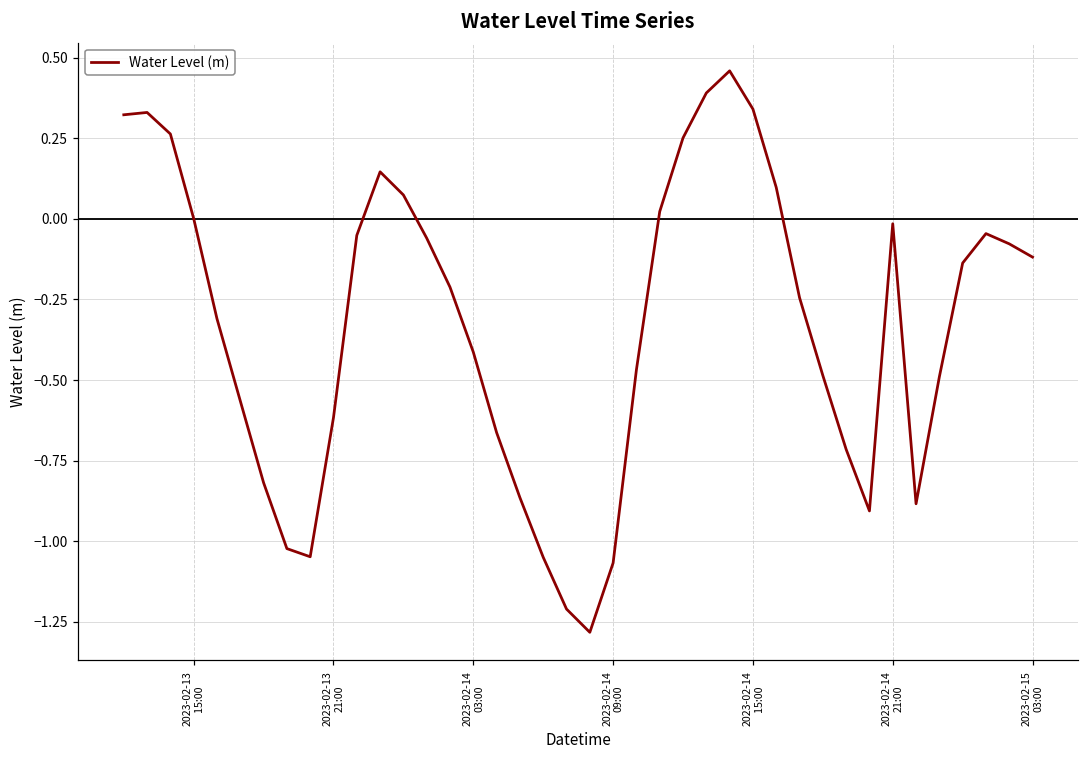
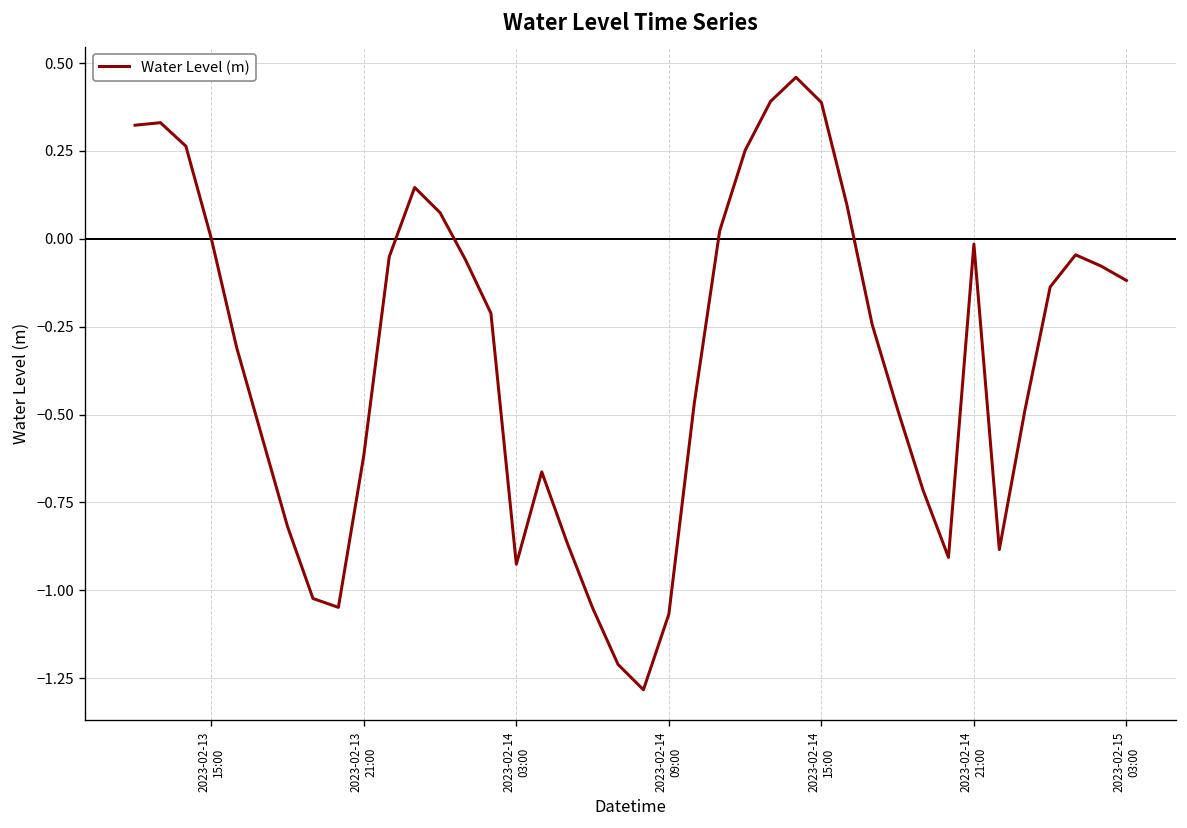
2023-02-14 03:00: -0.41 -> -0.93
2023-02-14 15:00: 0.34 -> 0.39
